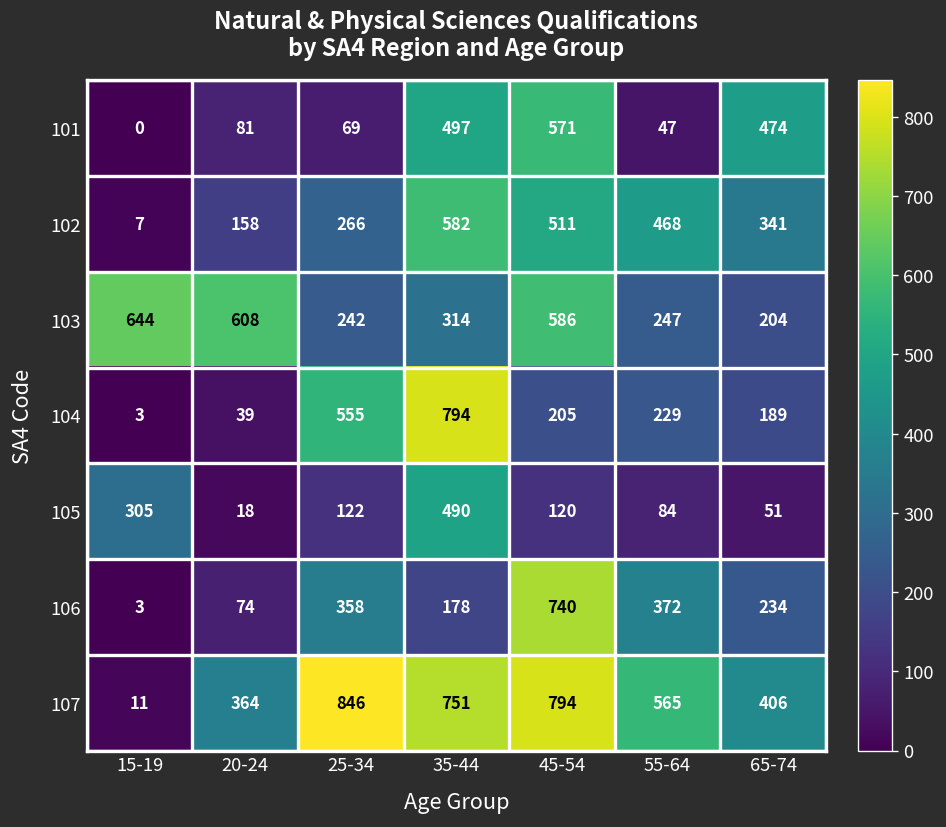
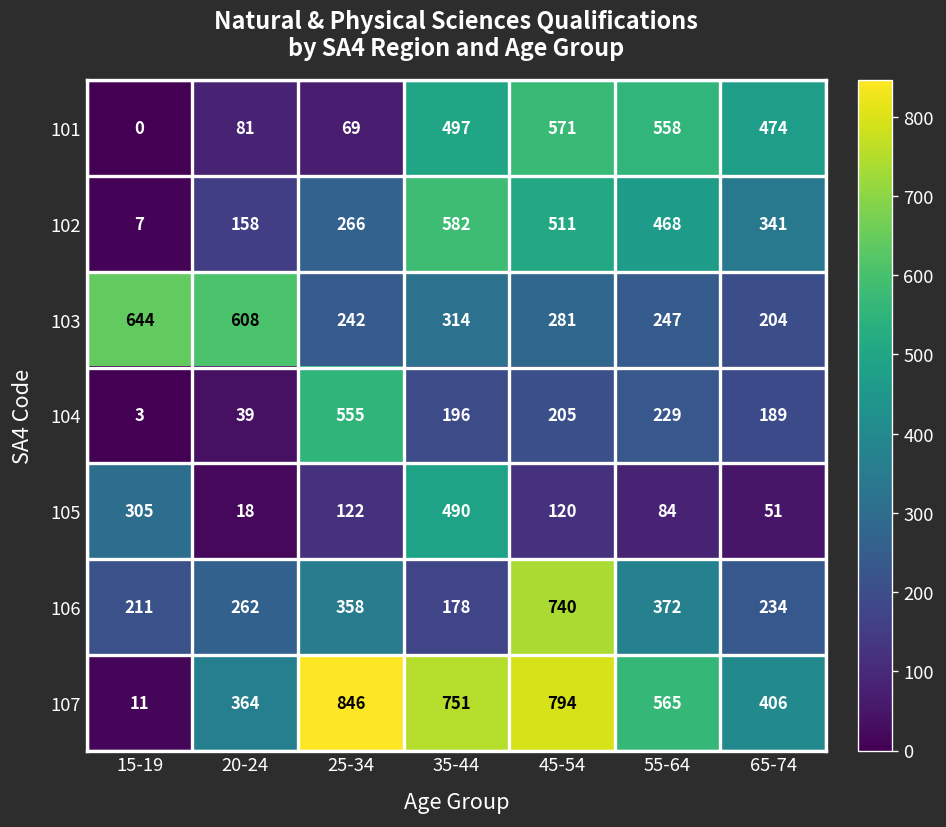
101, 55-64: 47 -> 558
103, 45-54: 586 -> 281
104, 35-44: 794 -> 196
106, 15-19: 3 -> 211
106, 20-24: 74 -> 262
